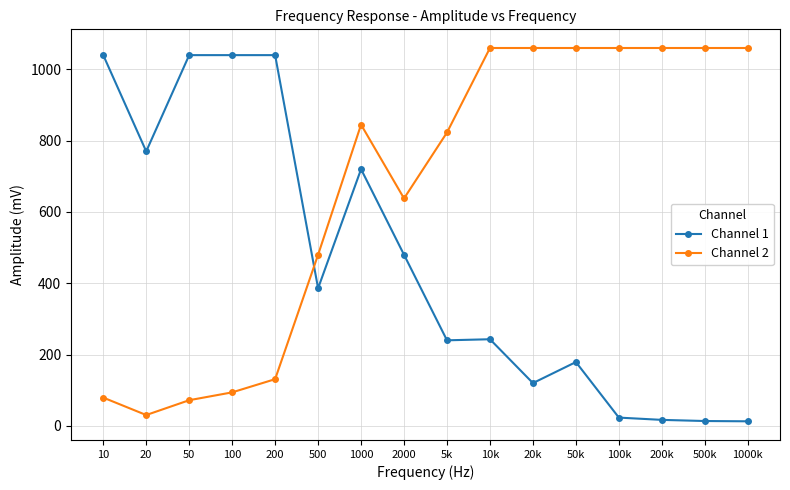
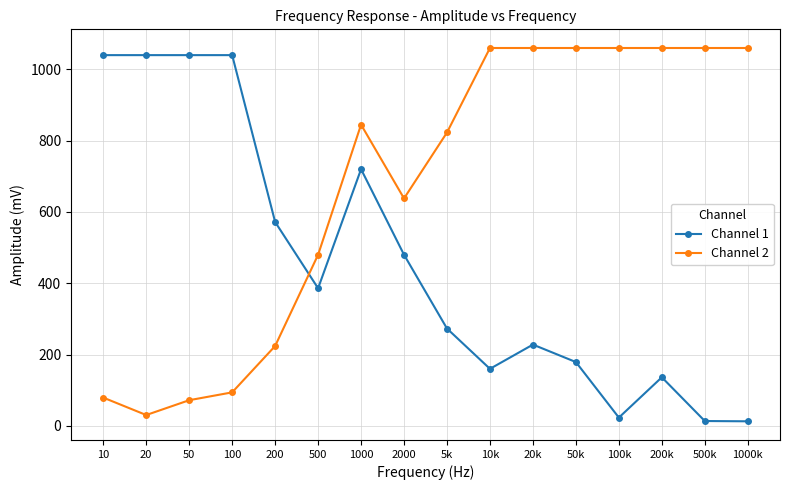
Channel 1, 20: 770 -> 1040
Channel 1, 200: 1040 -> 570
Channel 2, 200: 130 -> 220
Channel 1, 5k: 240 -> 270
Channel 1, 10k: 240 -> 160
Channel 1, 20k: 120 -> 230
Channel 1, 200k: 20 -> 140
